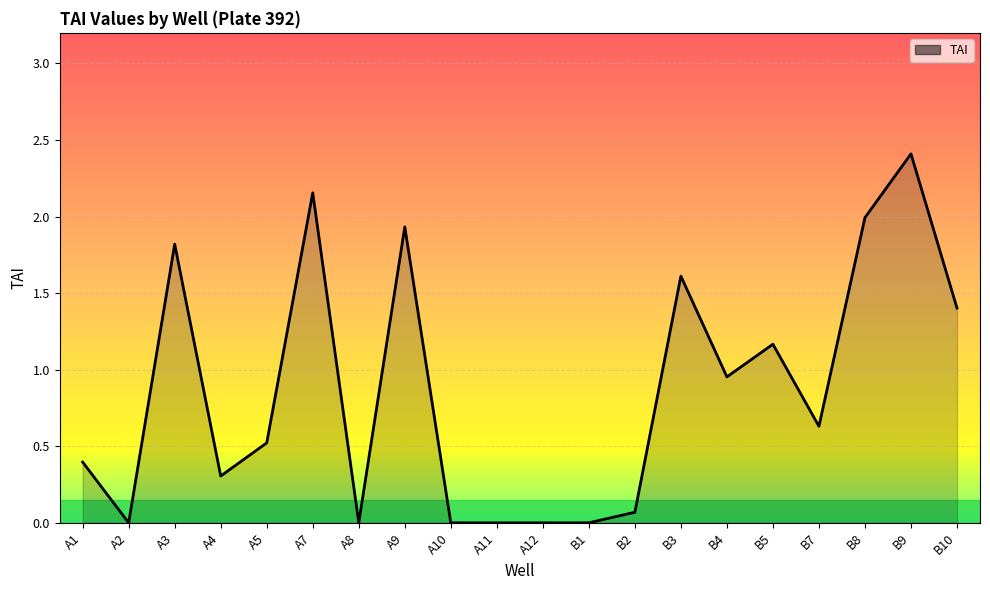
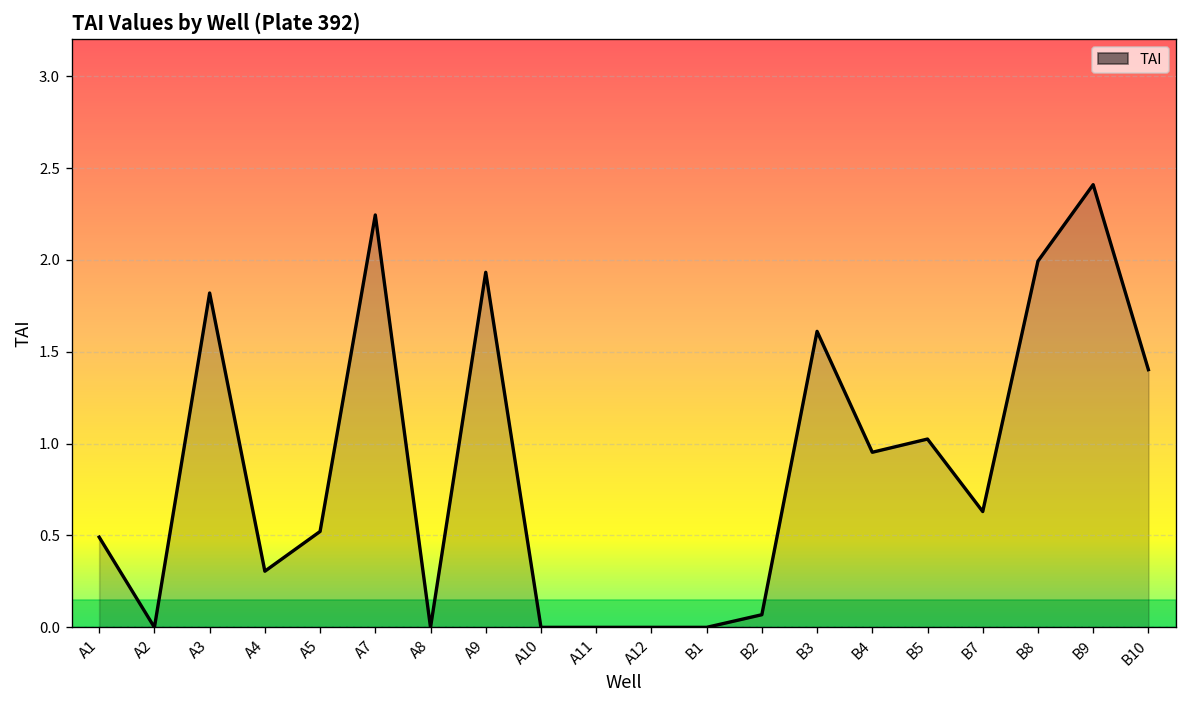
A1: 0.40 -> 0.49
A7: 2.16 -> 2.24
B5: 1.17 -> 1.02
